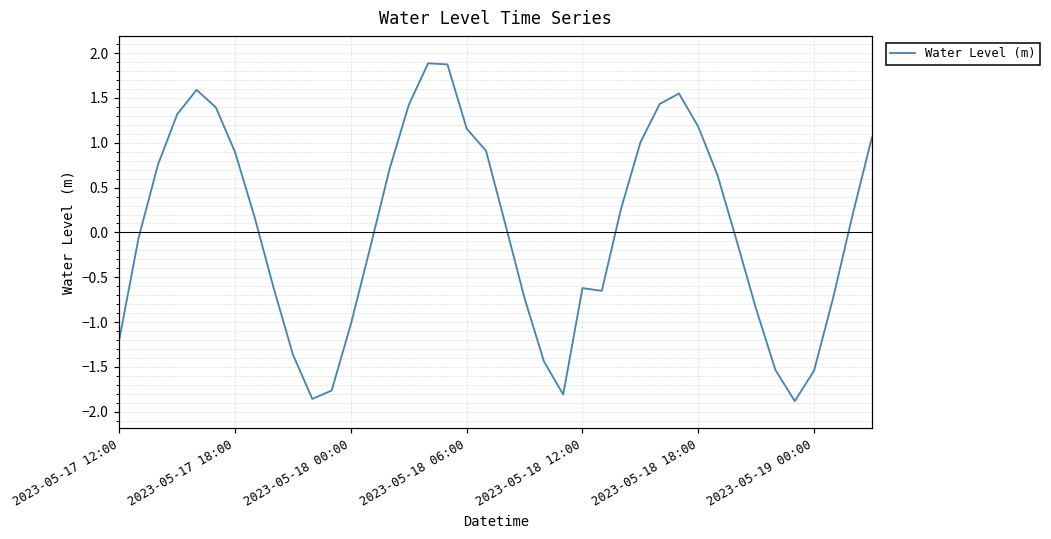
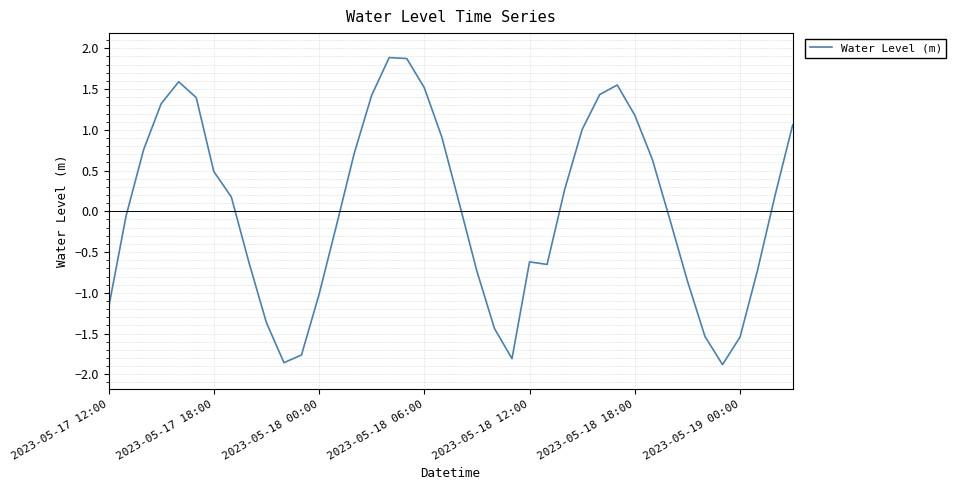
2023-05-17 18:00: 0.9 -> 0.5
2023-05-18 06:00: 1.2 -> 1.5
